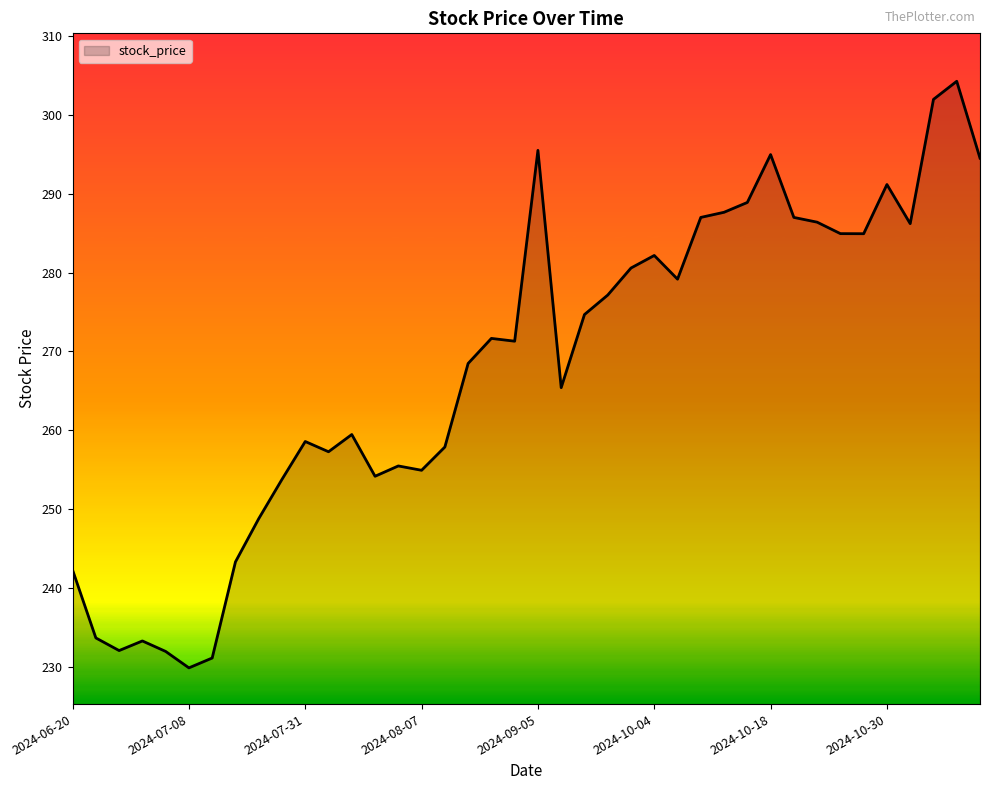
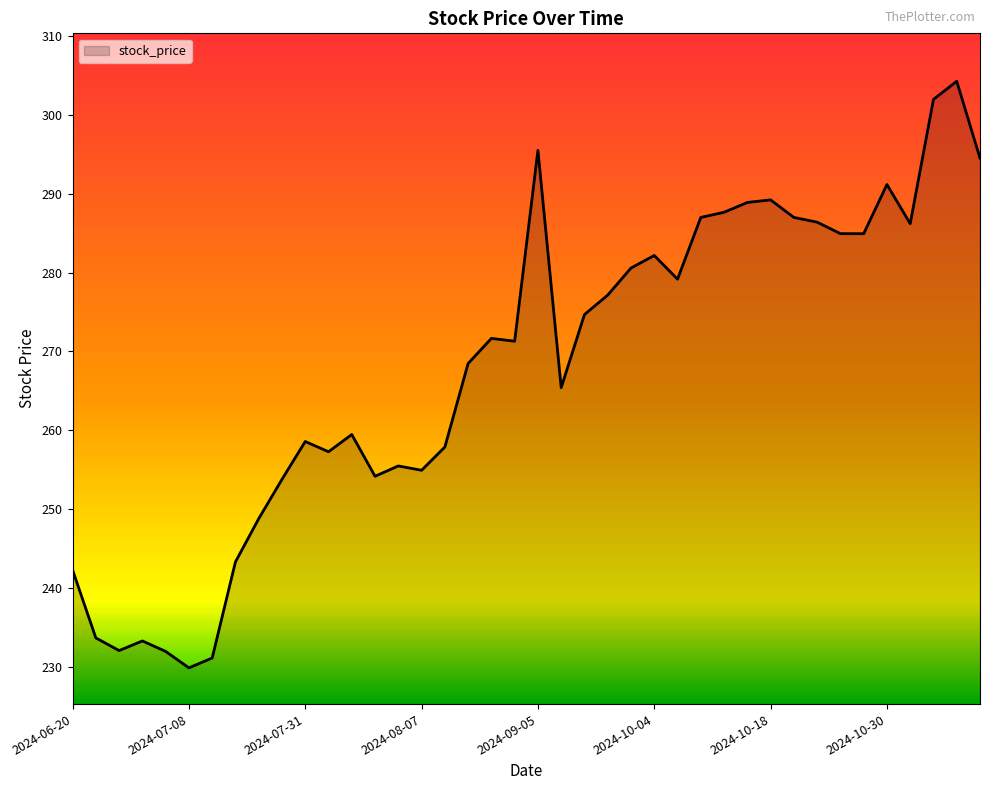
2024-10-18: 295 -> 289
